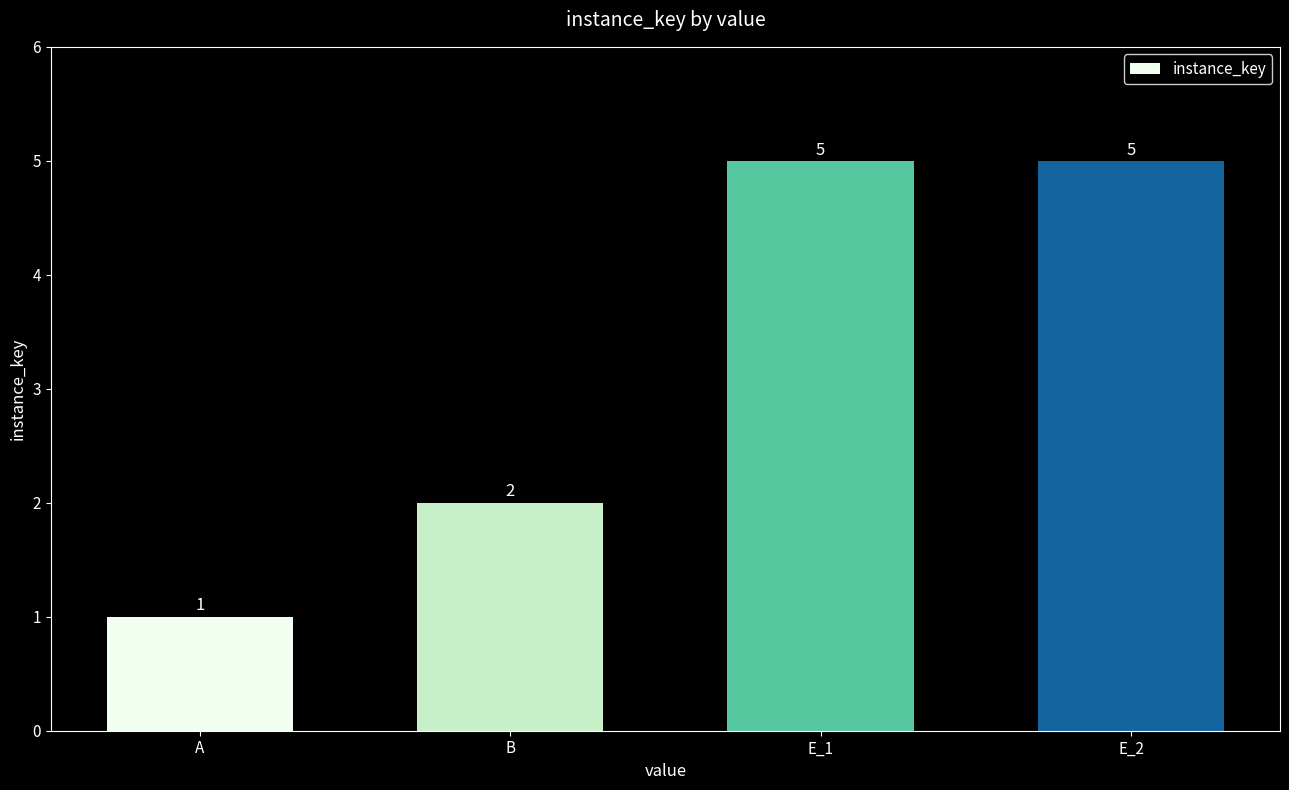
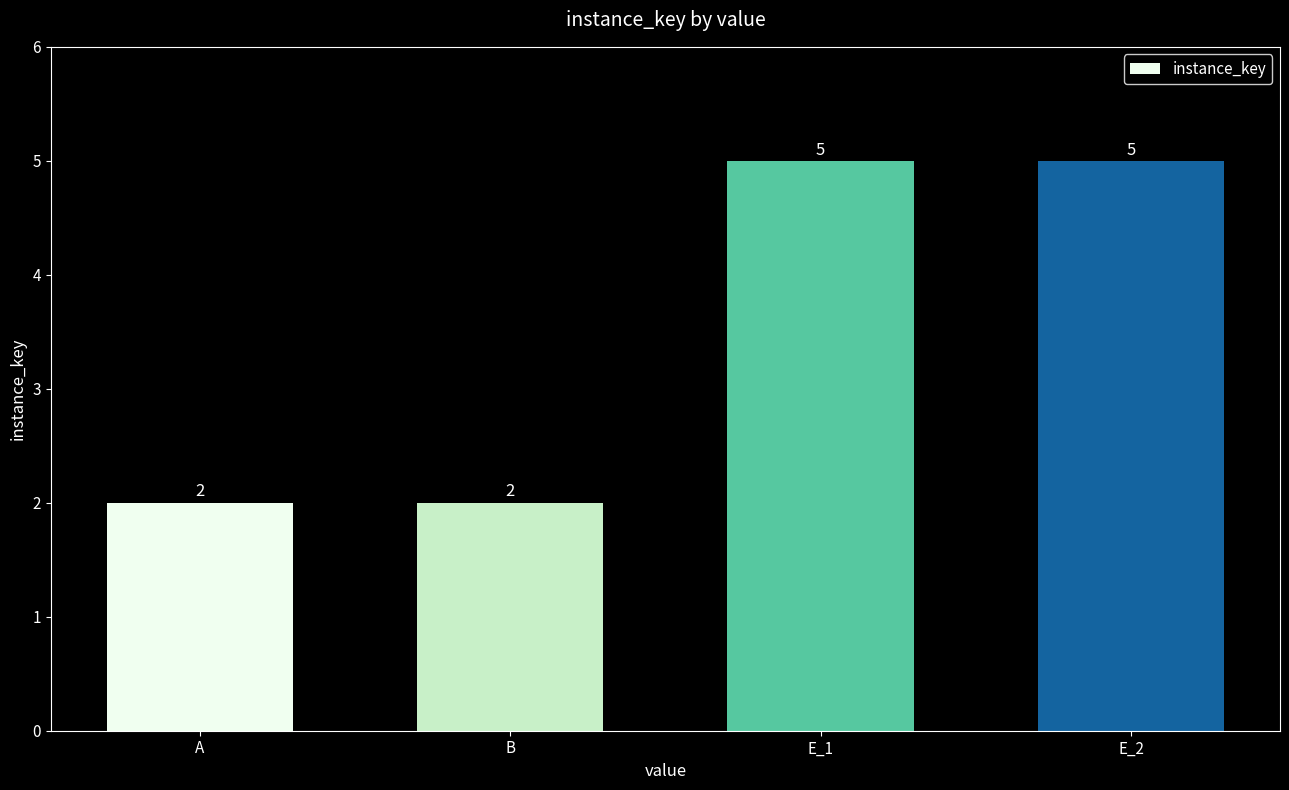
A: 1 -> 2
